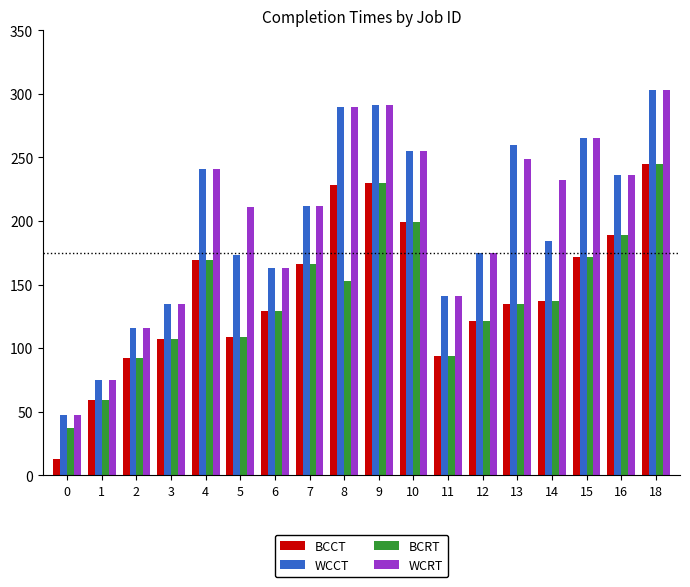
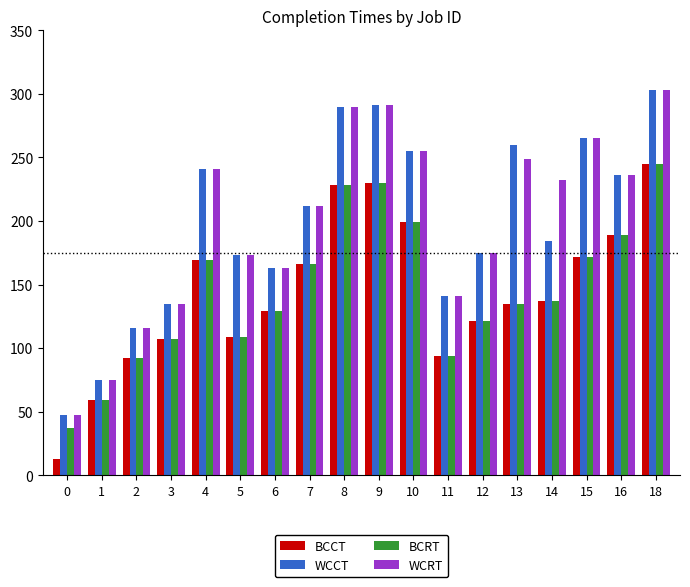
WCRT, 5: 211 -> 173
BCRT, 8: 153 -> 228
